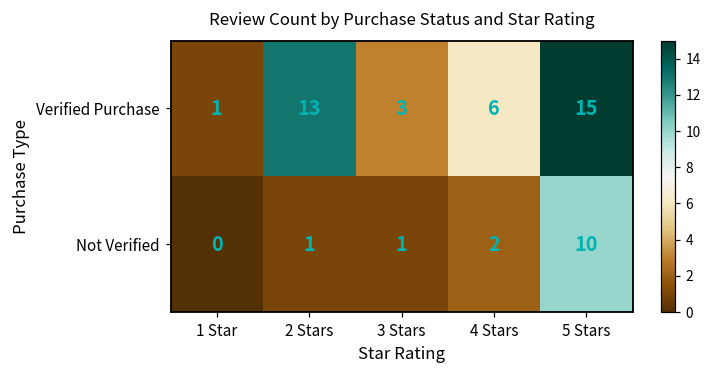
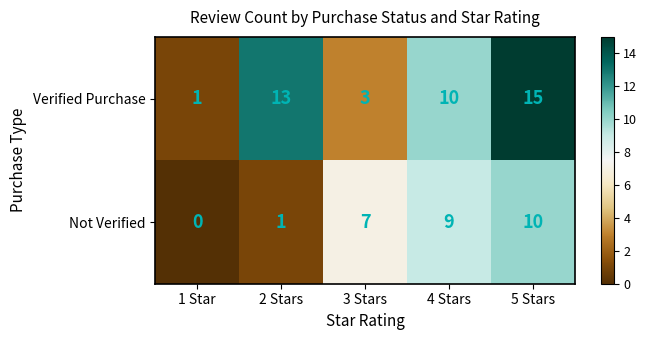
Verified Purchase, 4 Stars: 6 -> 10
Not Verified, 3 Stars: 1 -> 7
Not Verified, 4 Stars: 2 -> 9
